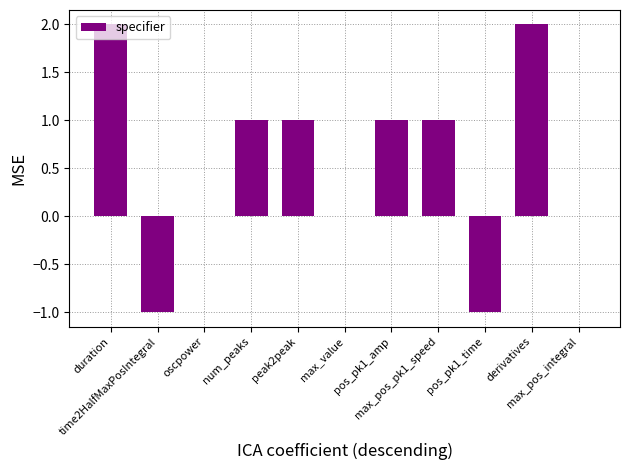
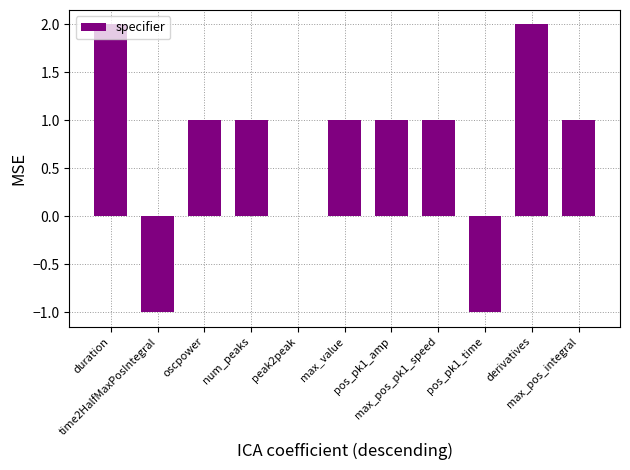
oscpower: 0 -> 1
peak2peak: 1 -> 0
max_value: 0 -> 1
max_pos_integral: 0 -> 1
